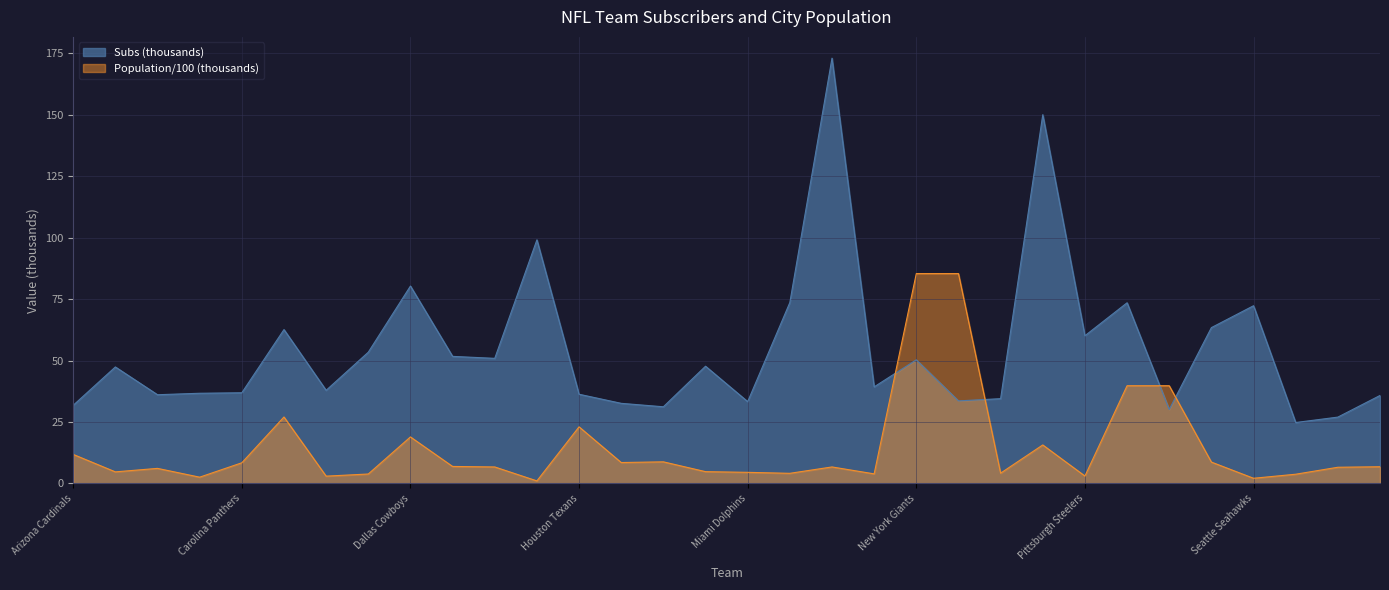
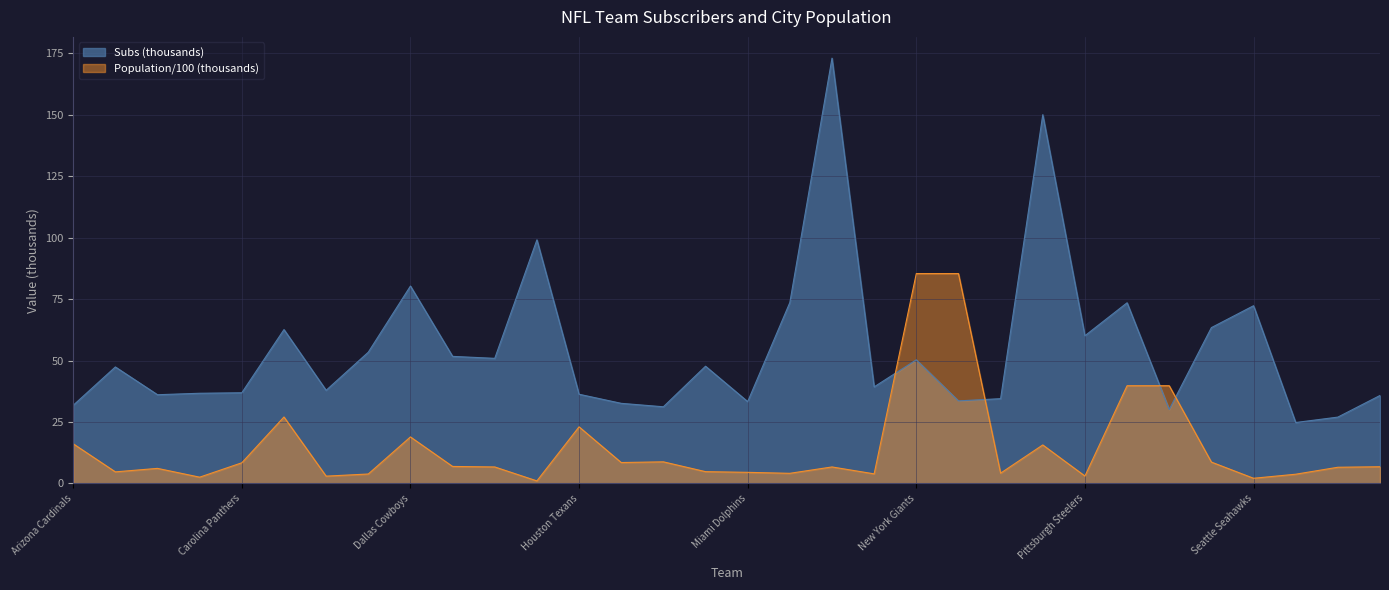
Population/100 (thousands), Arizona Cardinals: 12 -> 16
